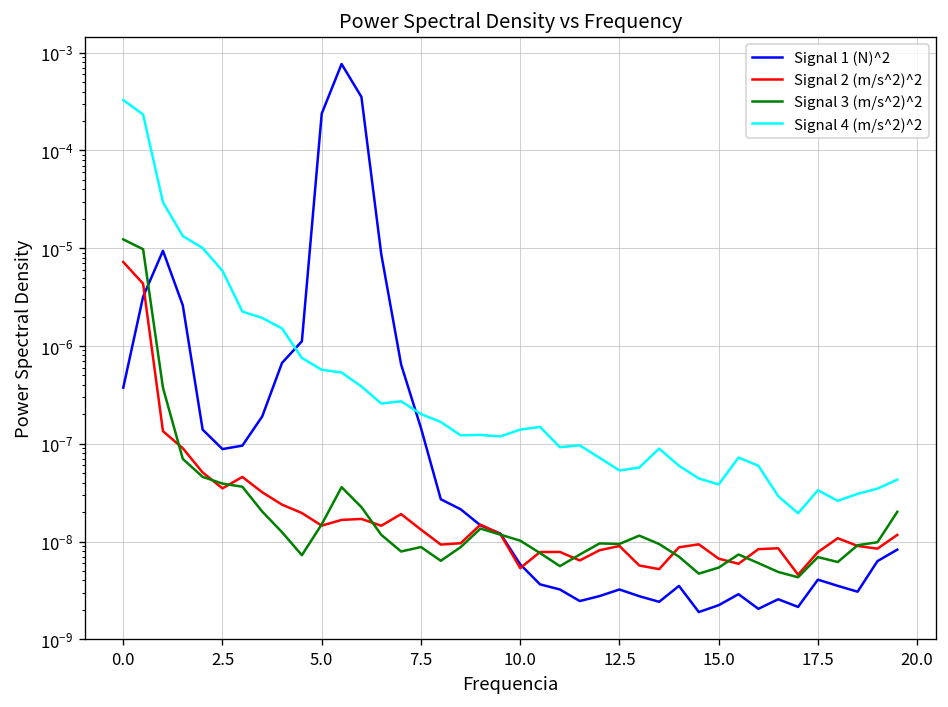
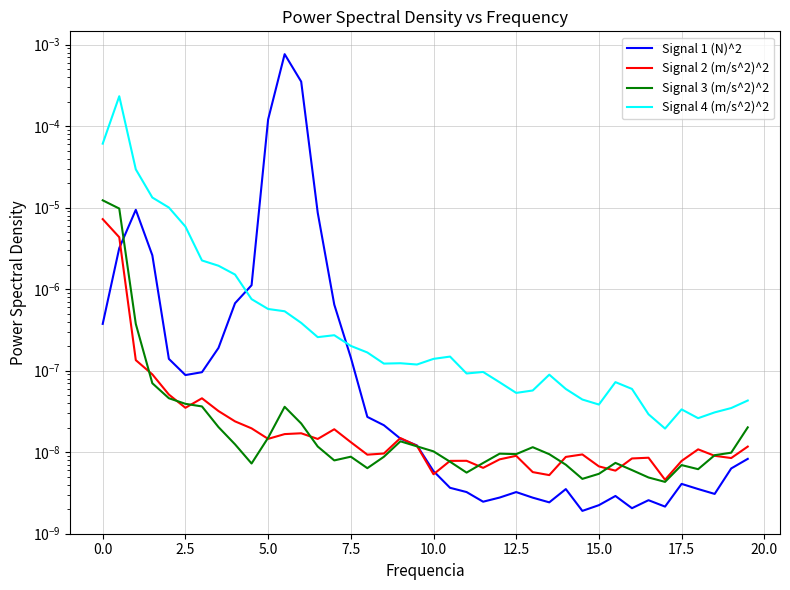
Signal 4 (m/s^2)^2, 0.0: 0.00033 -> 0.00006
Signal 1 (N)^2, 5.0: 0.00024 -> 0.00012
